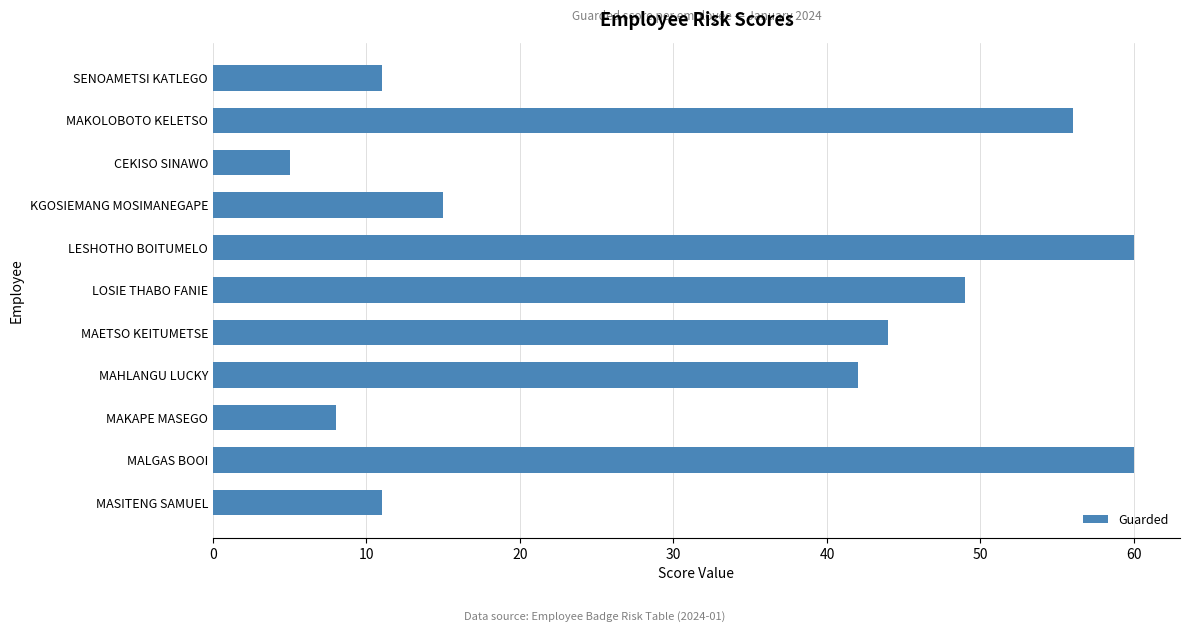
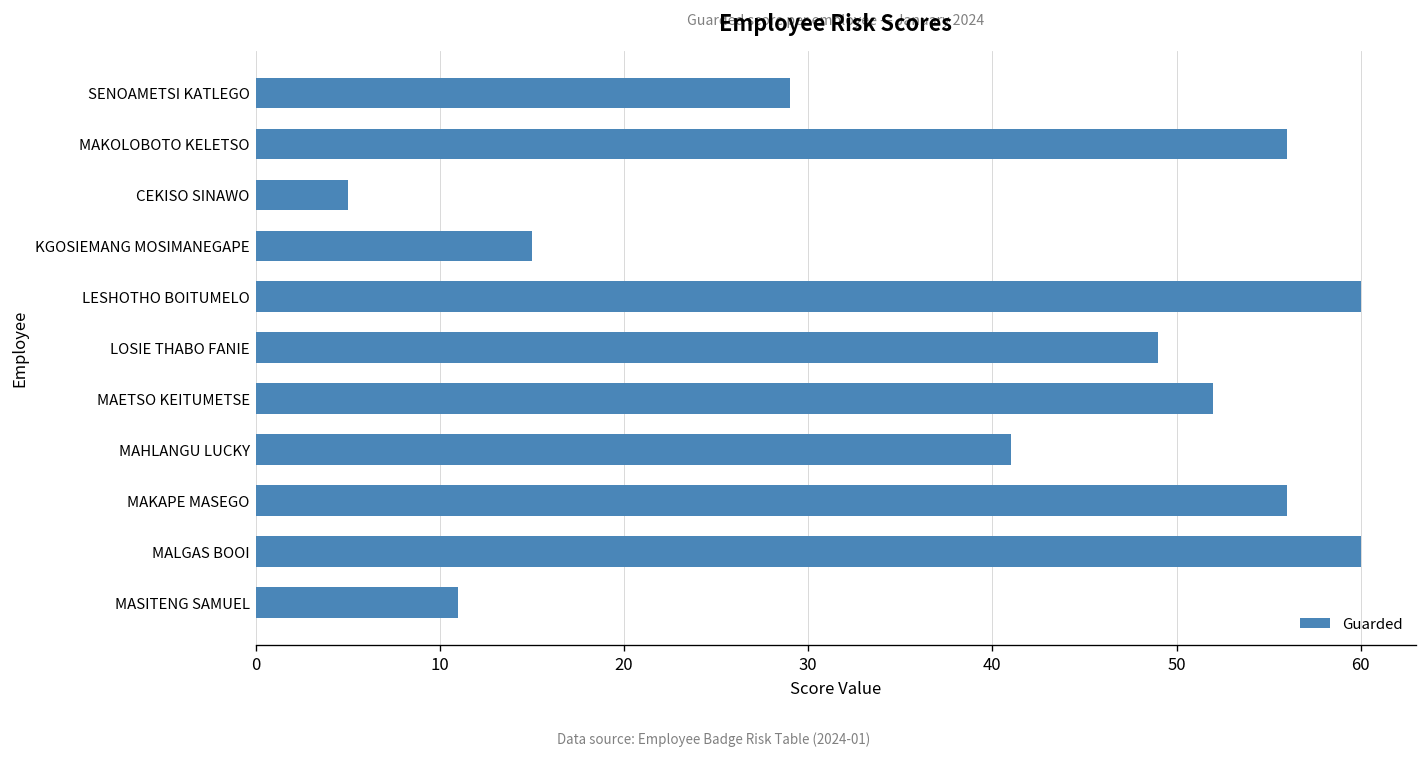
SENOAMETSI KATLEGO: 11 -> 29
MAETSO KEITUMETSE: 44 -> 52
MAHLANGU LUCKY: 42 -> 41
MAKAPE MASEGO: 8 -> 56
